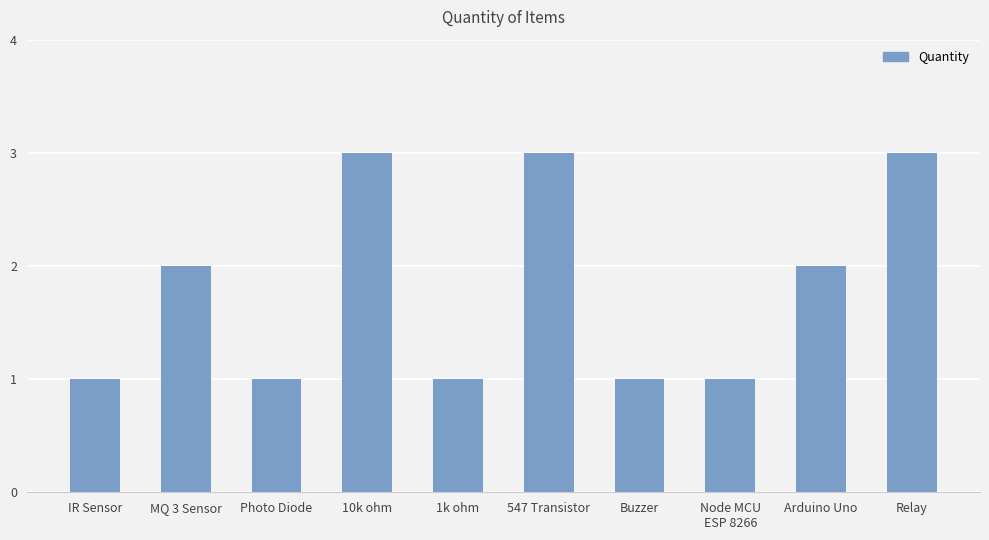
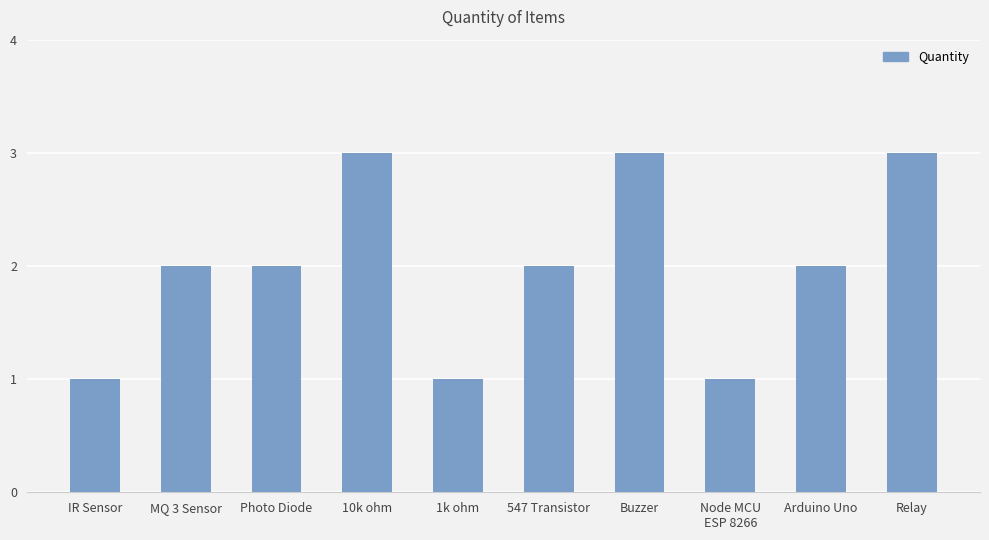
Photo Diode: 1 -> 2
547 Transistor: 3 -> 2
Buzzer: 1 -> 3
